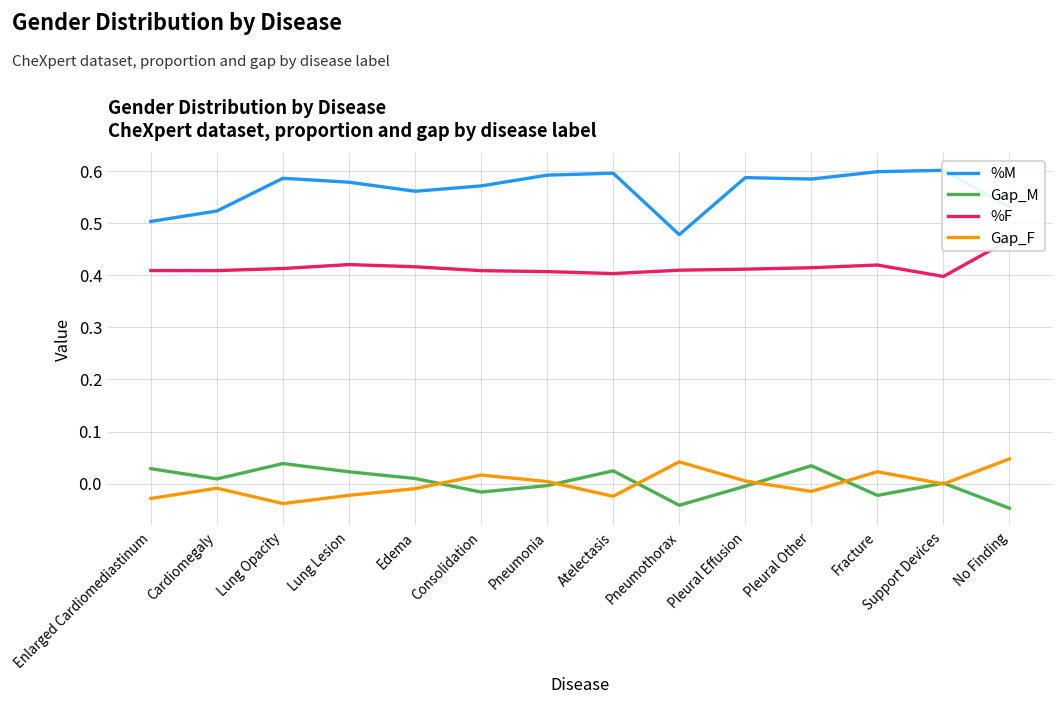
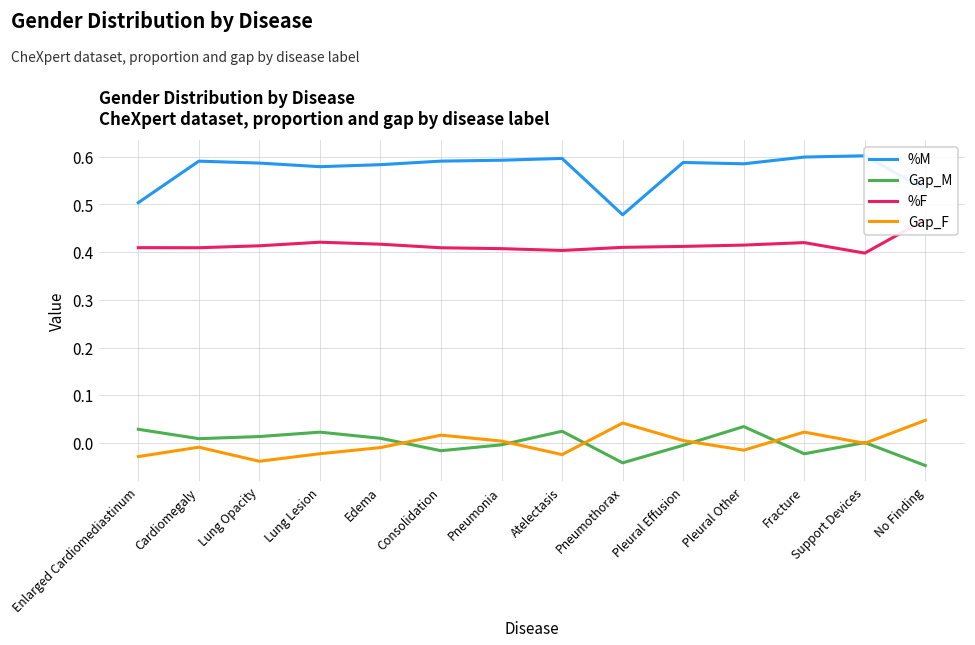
%M, Cardiomegaly: 0.52 -> 0.59
Gap_M, Lung Opacity: 0.04 -> 0.01
%M, Edema: 0.56 -> 0.58
%M, Consolidation: 0.57 -> 0.59
